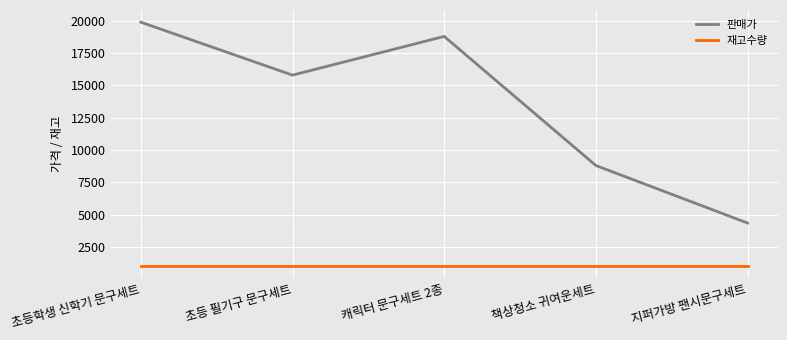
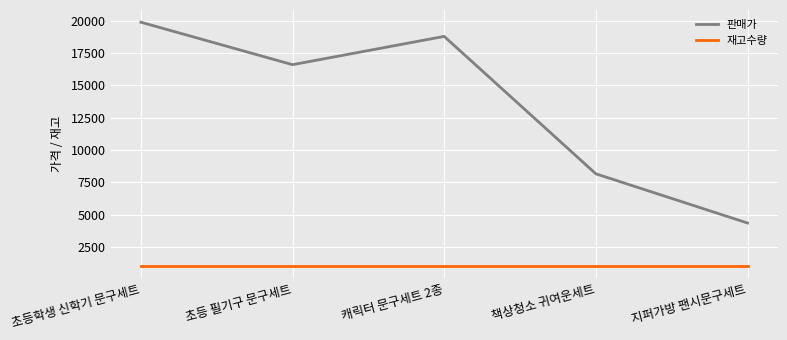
판매가, 초등 필기구 문구세트: 15800 -> 16600
판매가, 책상청소 귀여운세트: 8800 -> 8200
